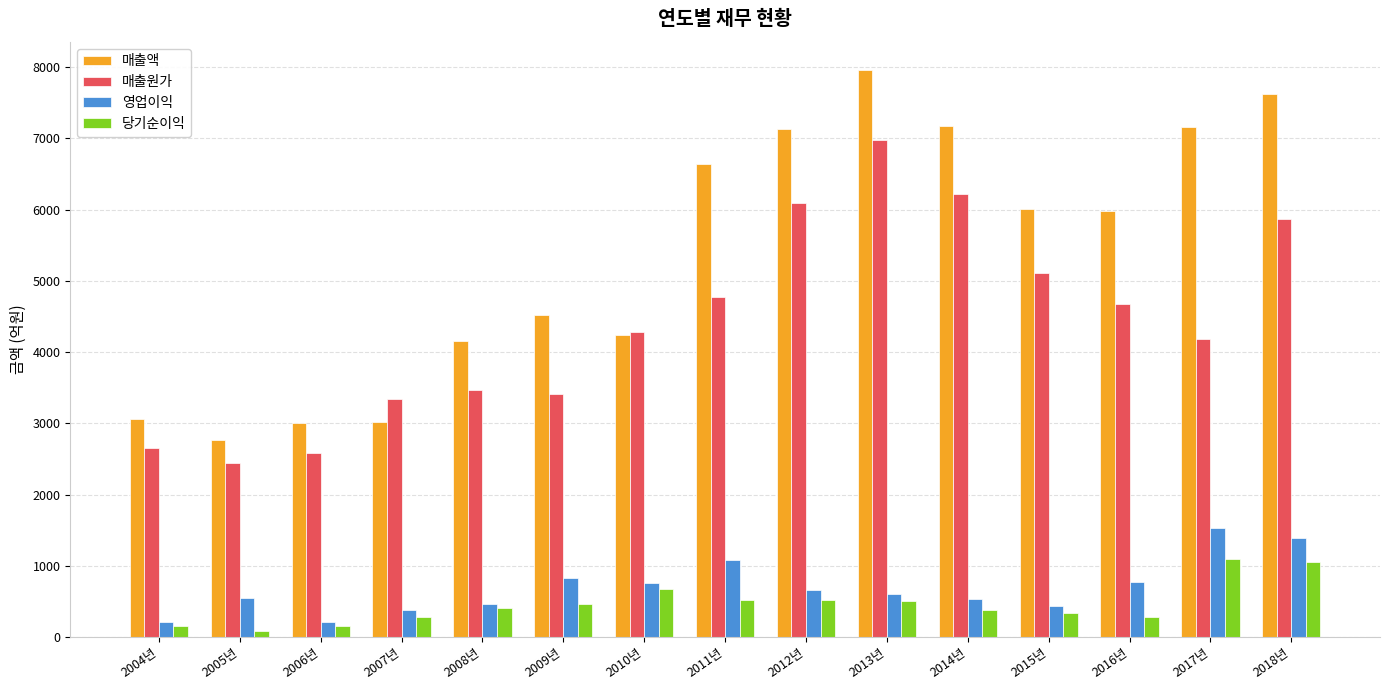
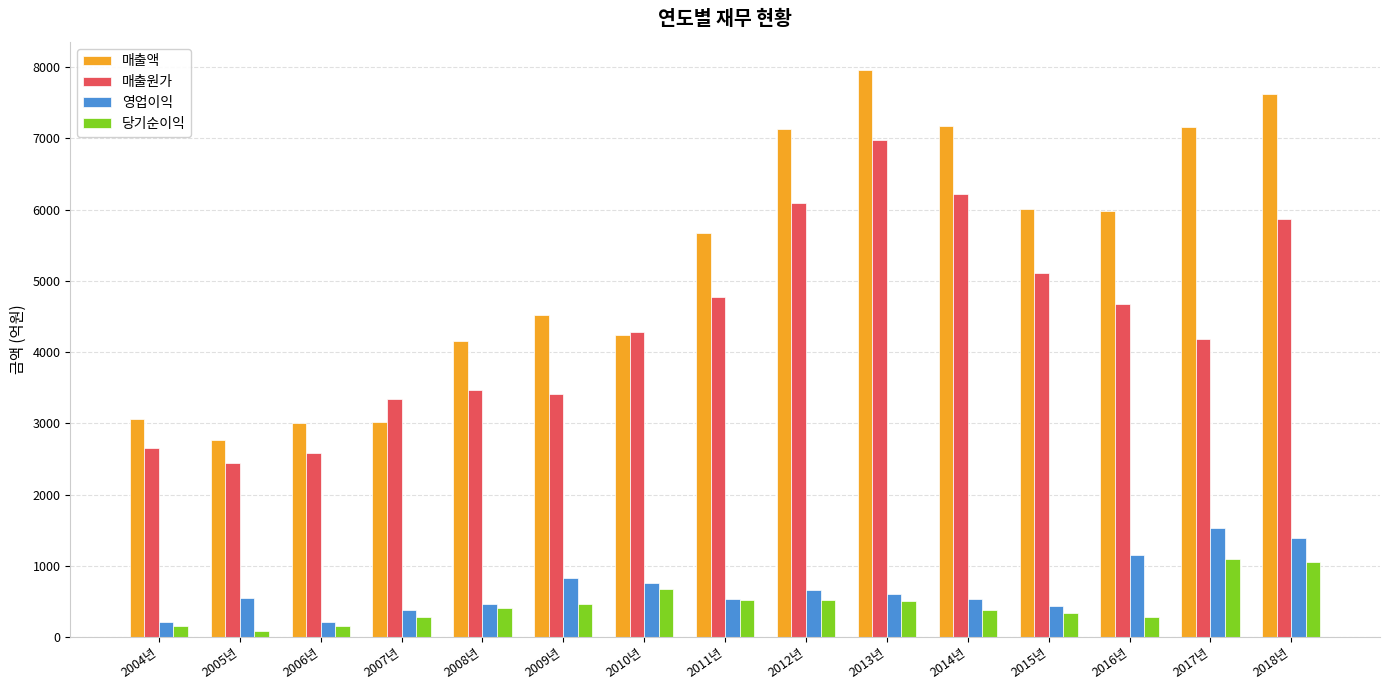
매출액, 2011년: 6600 -> 5700
영업이익, 2011년: 1100 -> 500
영업이익, 2016년: 800 -> 1200
